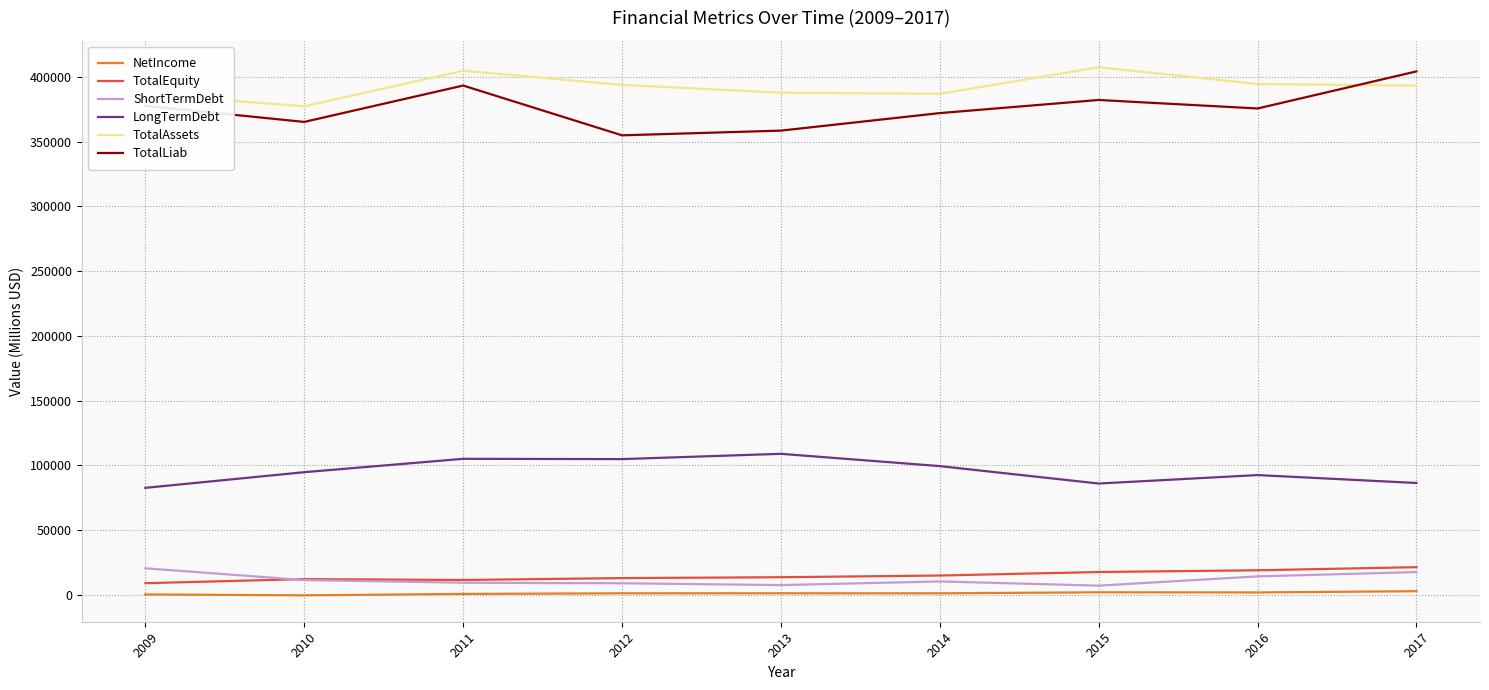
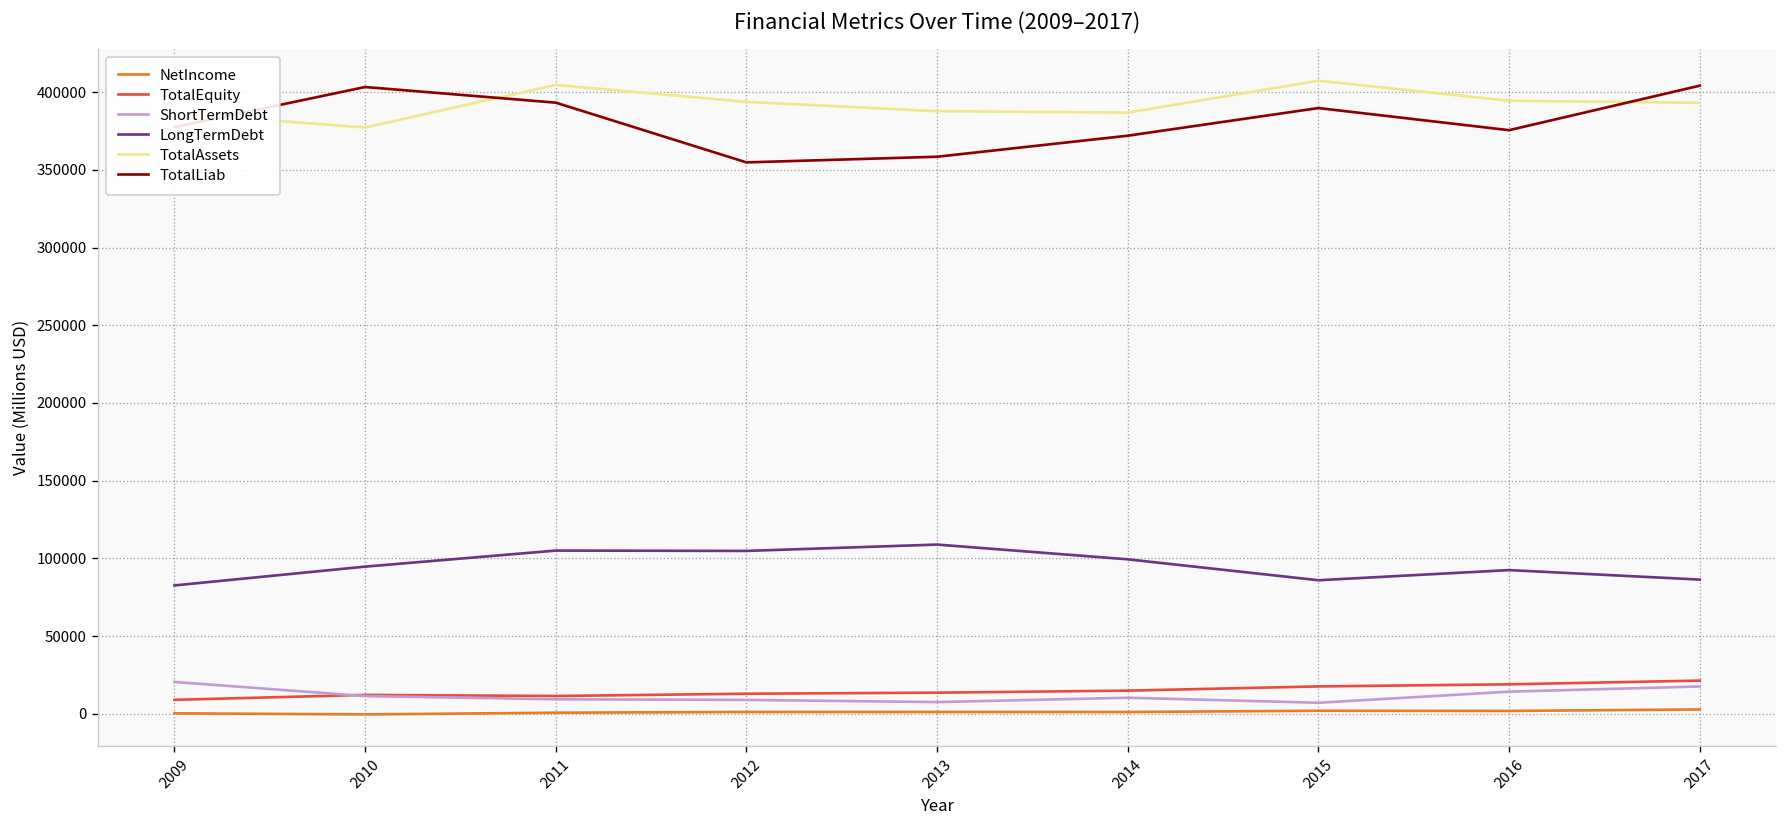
TotalLiab, 2010: 365000 -> 403000
TotalLiab, 2015: 382000 -> 390000
